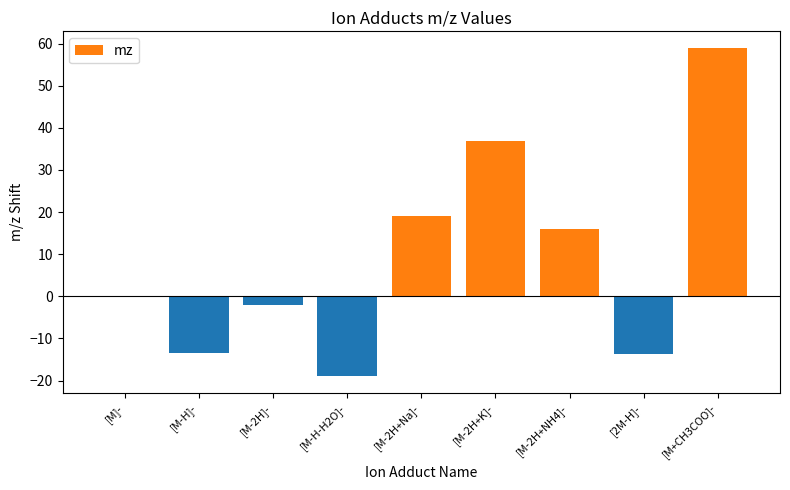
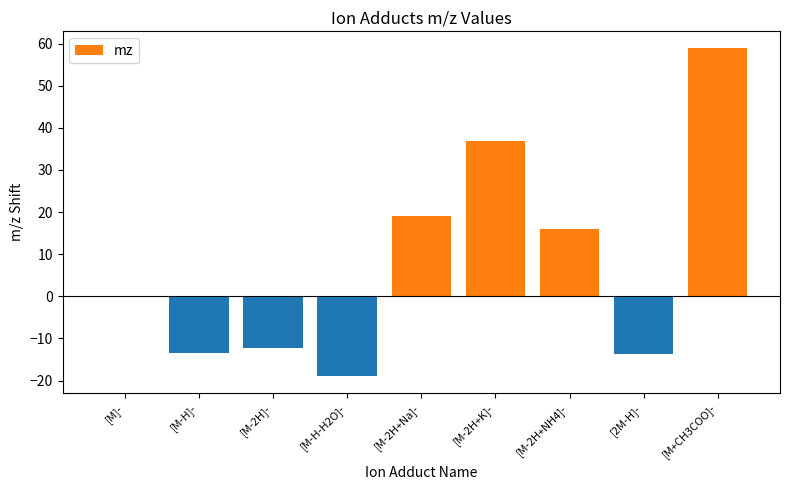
[M-2H]-: -2 -> -12
